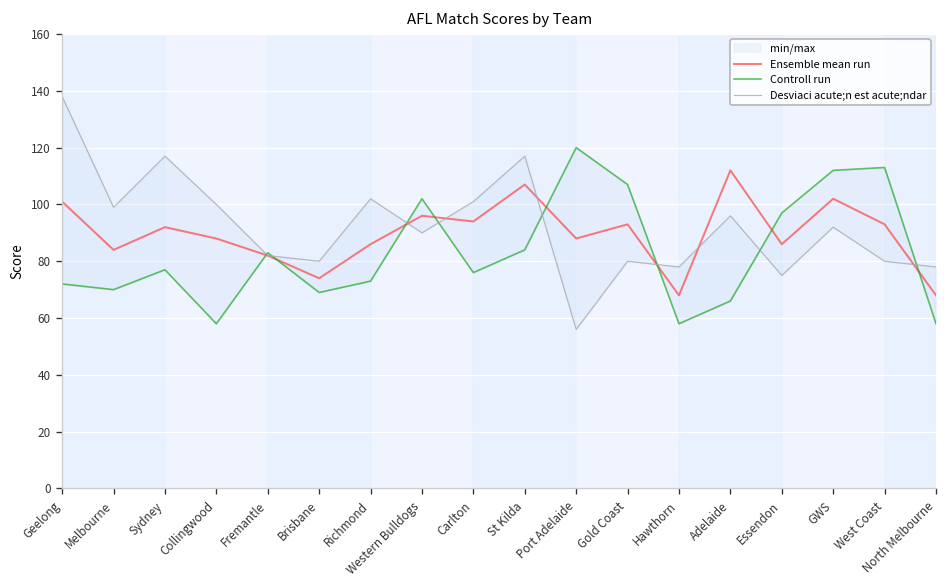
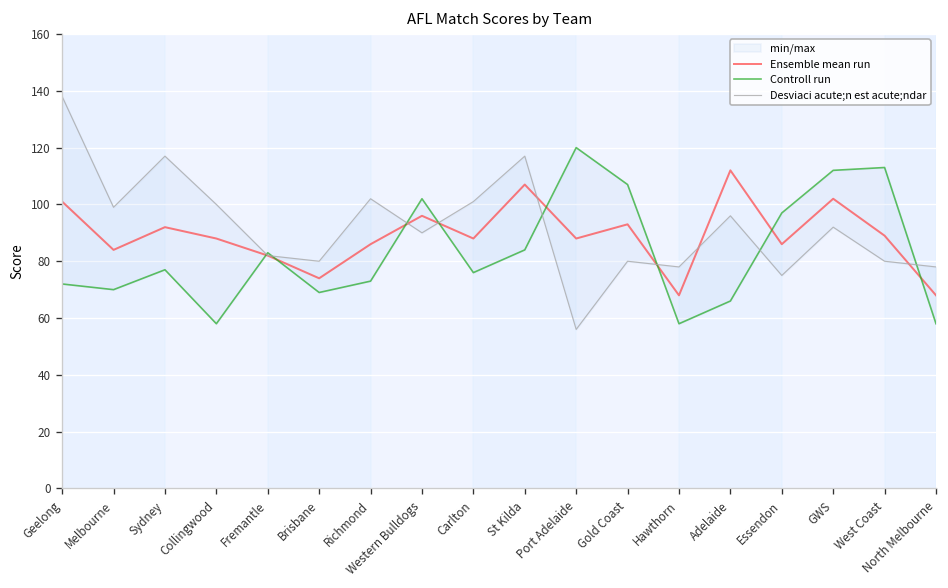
Ensemble mean run, Carlton: 94 -> 88
Ensemble mean run, West Coast: 93 -> 89
